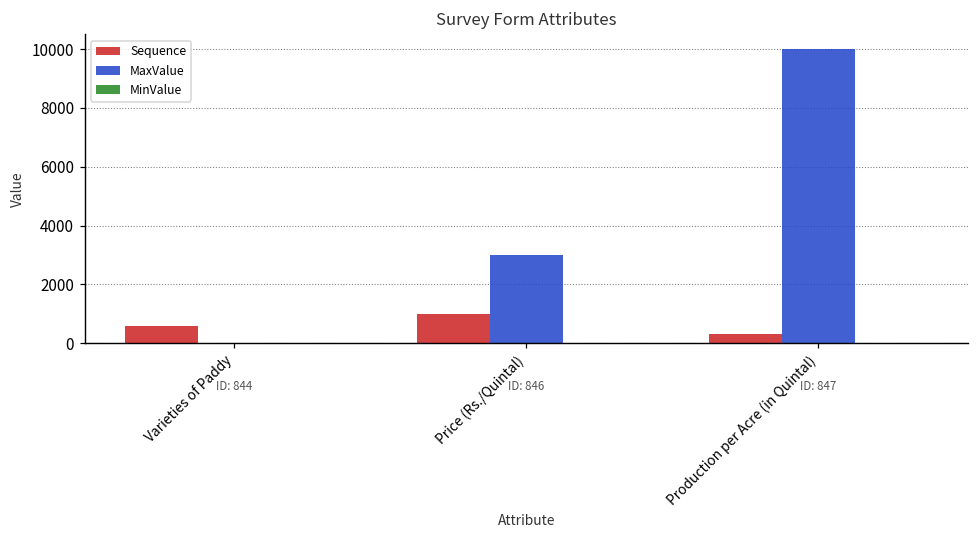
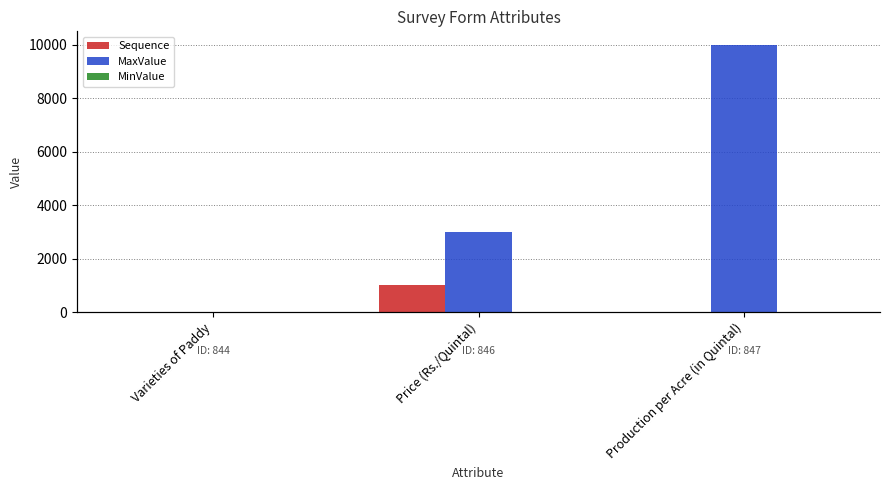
Sequence, Varieties of Paddy: 600 -> 0
Sequence, Production per Acre (in Quintal): 300 -> 0
